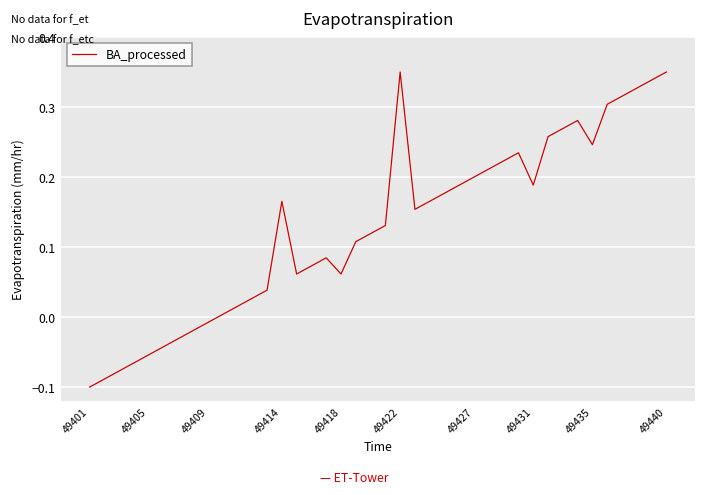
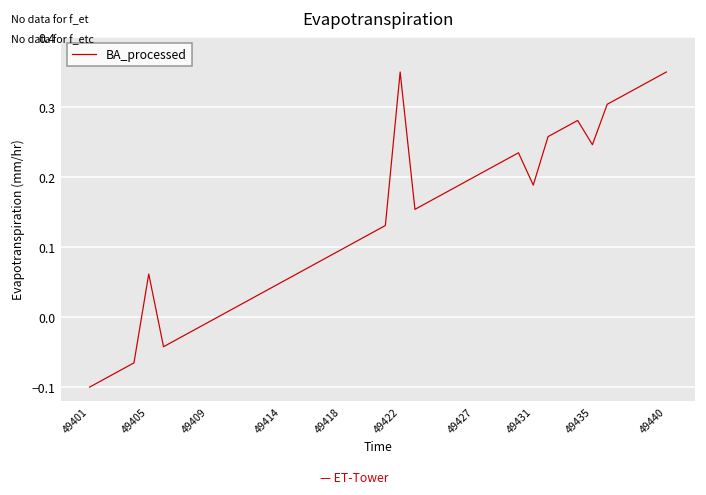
49405: -0.05 -> 0.06
49414: 0.17 -> 0.05
49418: 0.06 -> 0.10
